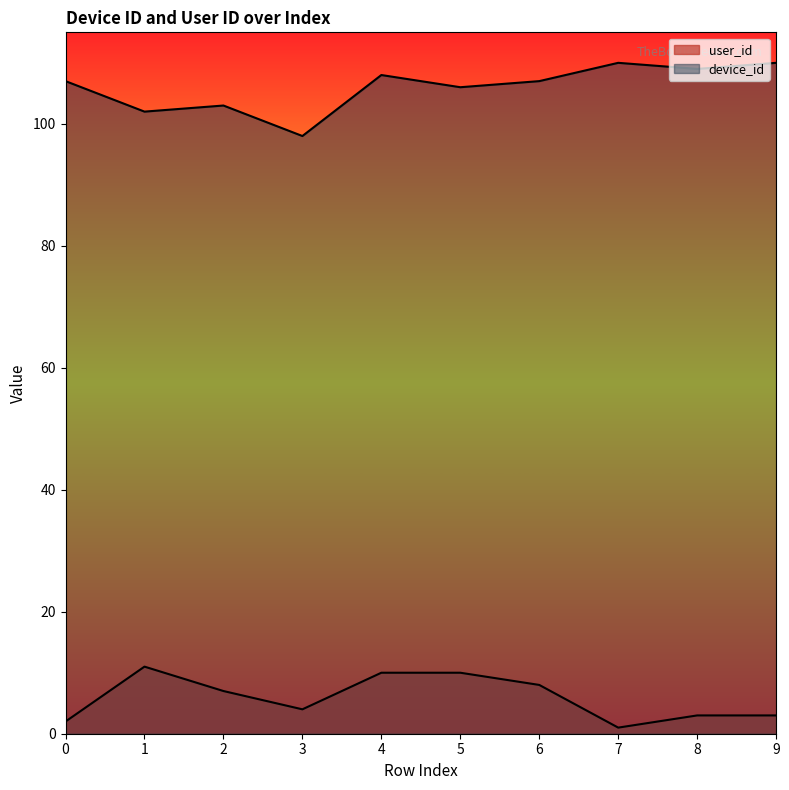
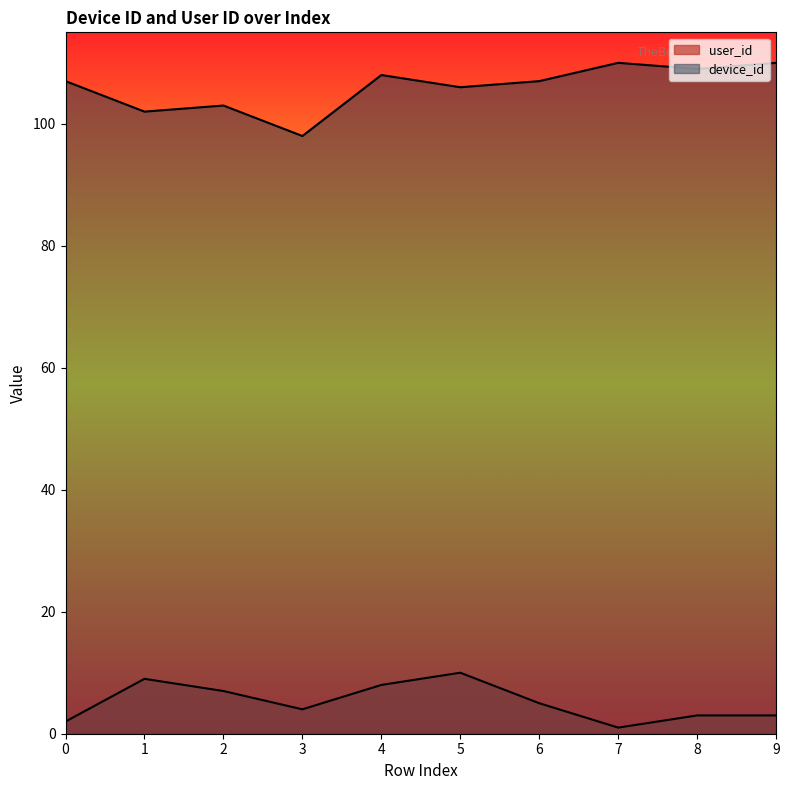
user_id, 1: 11 -> 9
user_id, 4: 10 -> 8
user_id, 6: 8 -> 5
